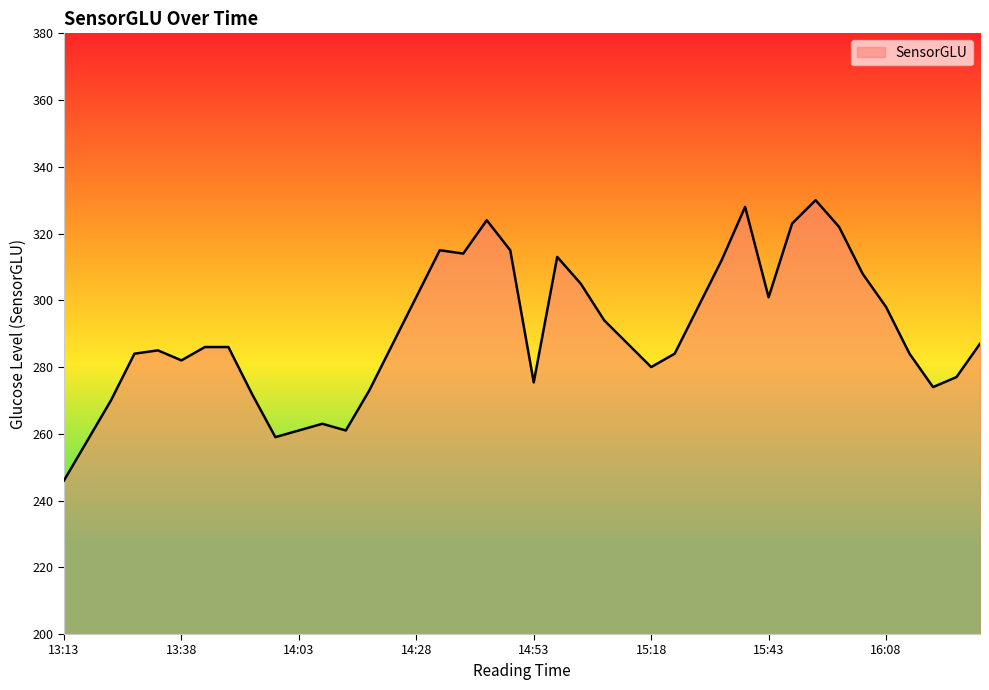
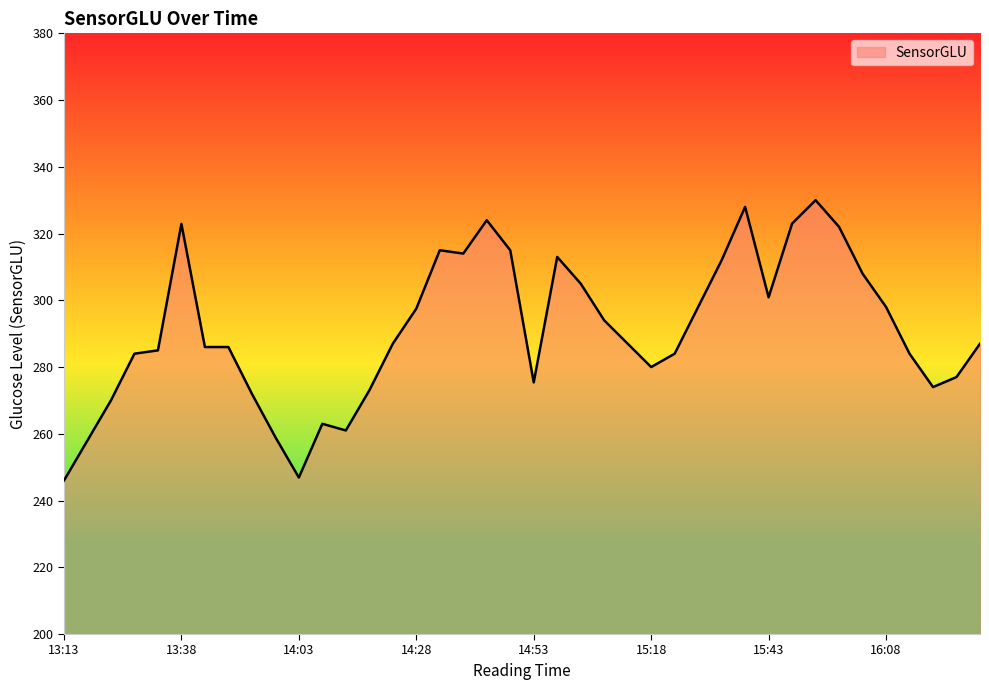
13:38: 282 -> 323
14:03: 261 -> 247
14:28: 301 -> 298
